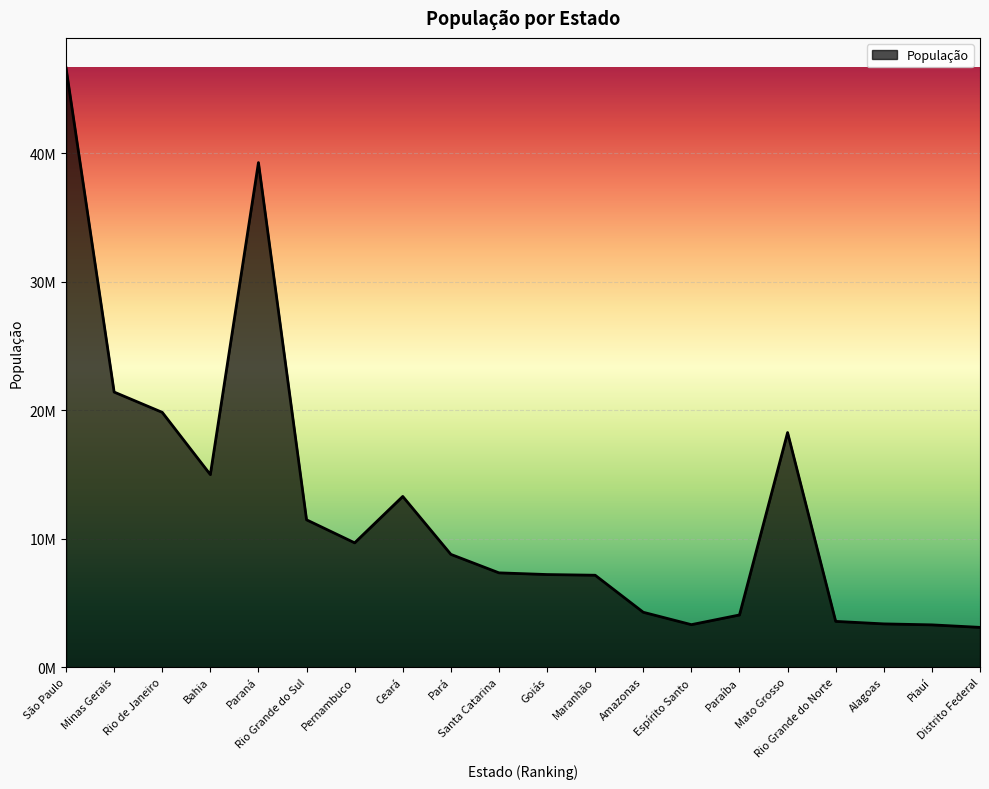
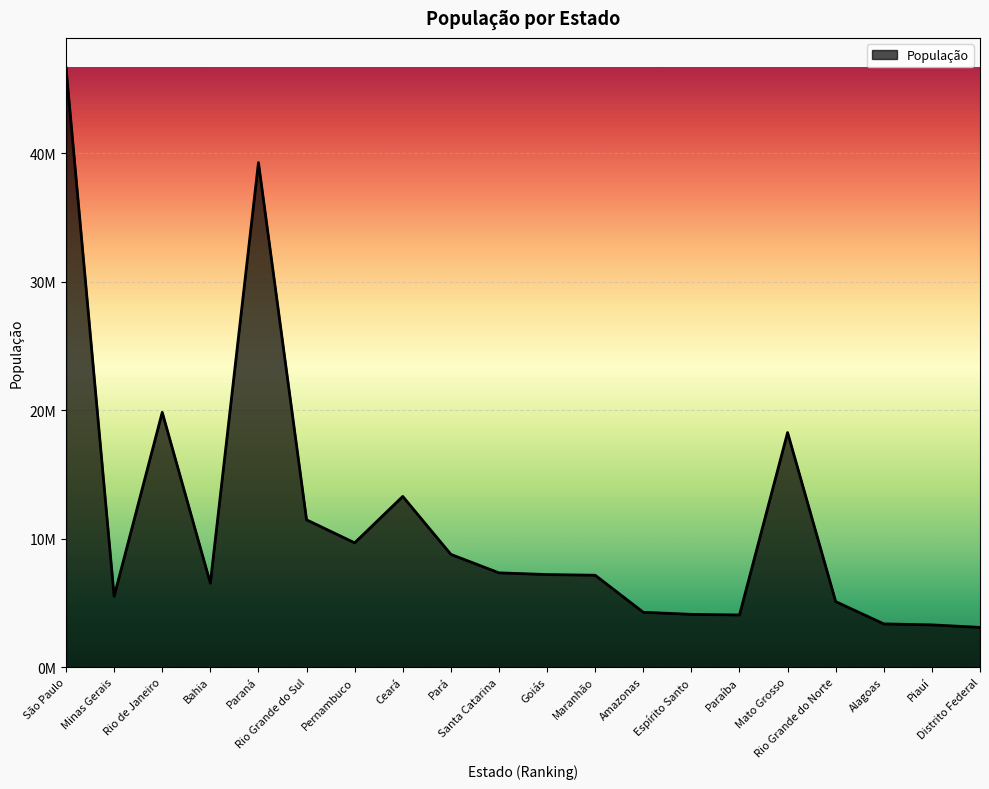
Minas Gerais: 21400000 -> 5500000
Bahia: 15000000 -> 6500000
Espírito Santo: 3300000 -> 4100000
Rio Grande do Norte: 3600000 -> 5100000
